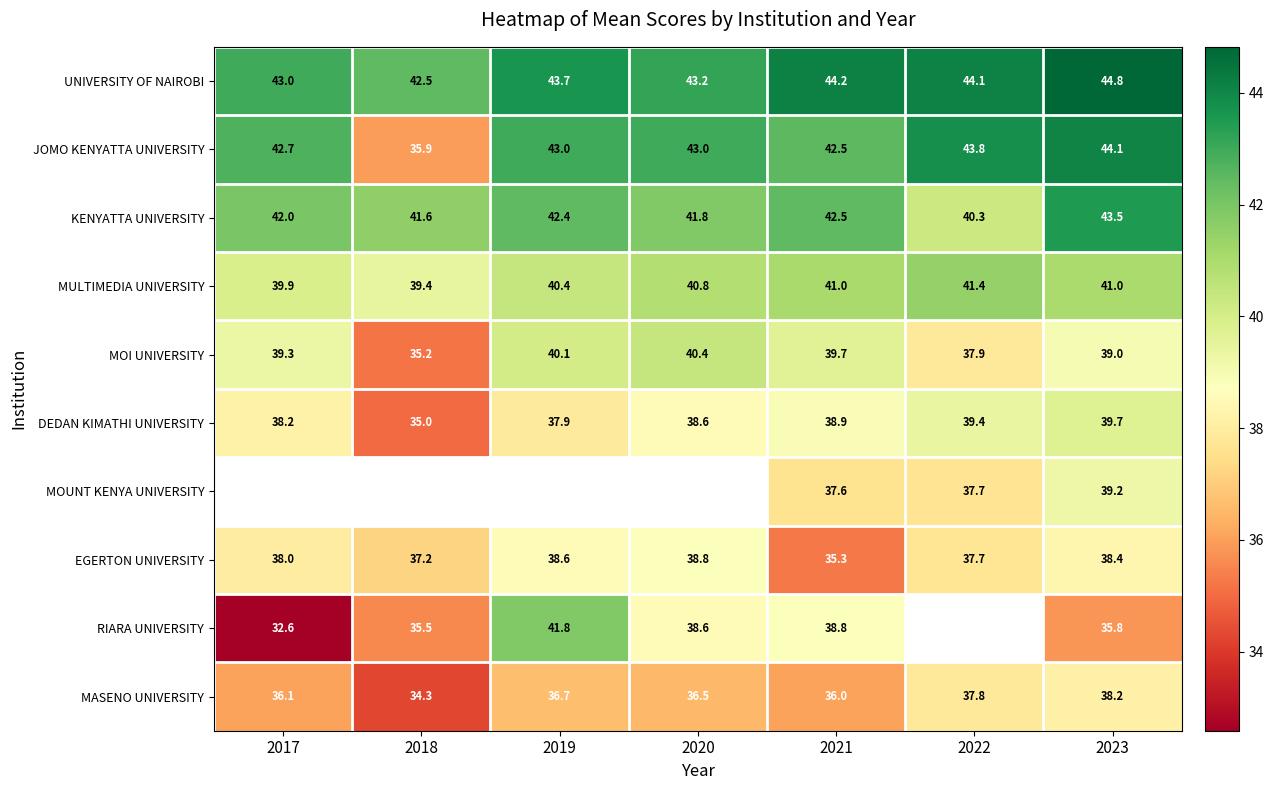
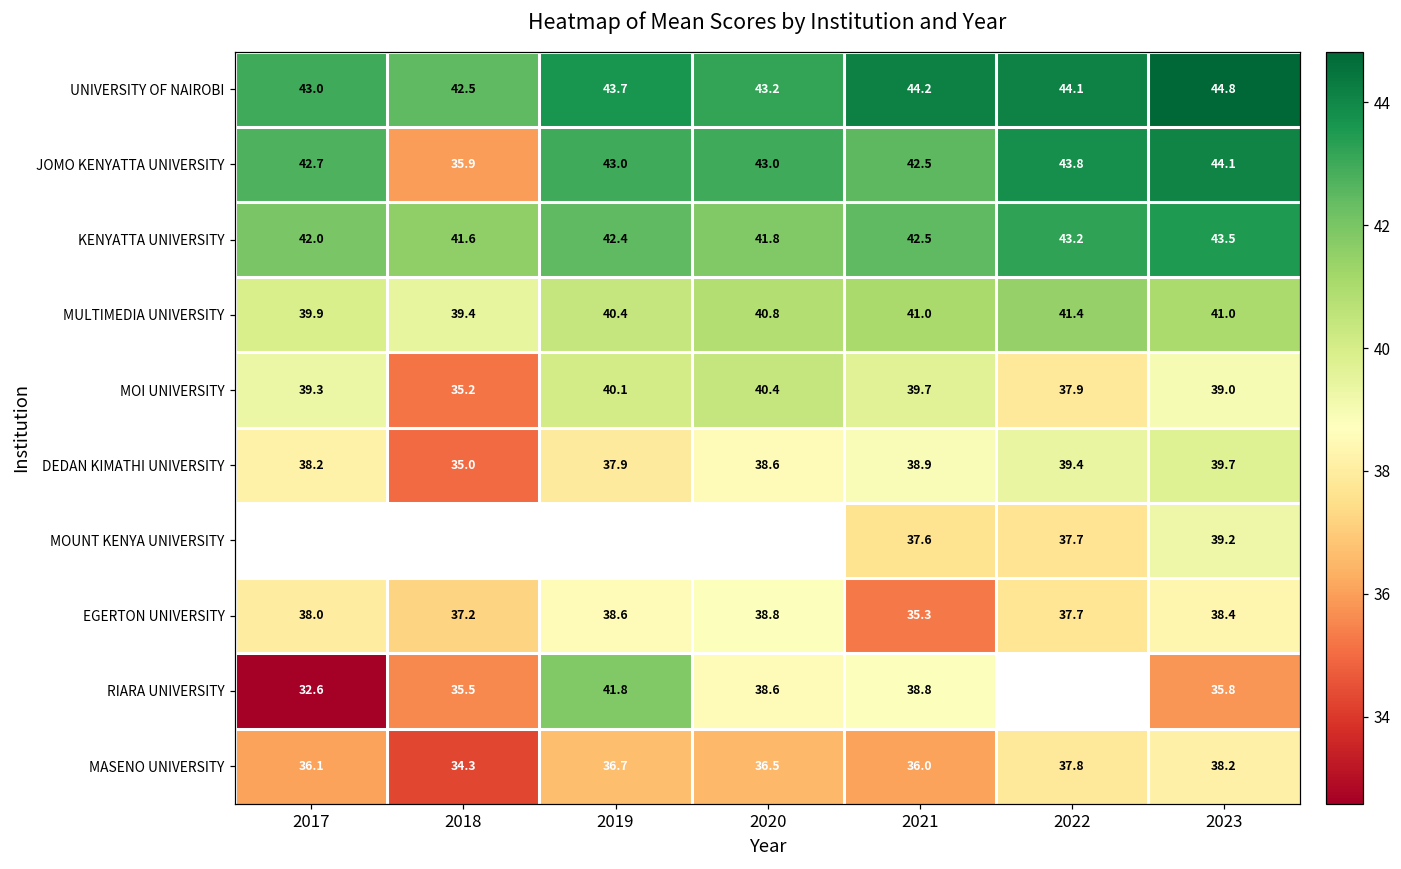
KENYATTA UNIVERSITY, 2022: 40.3 -> 43.2
